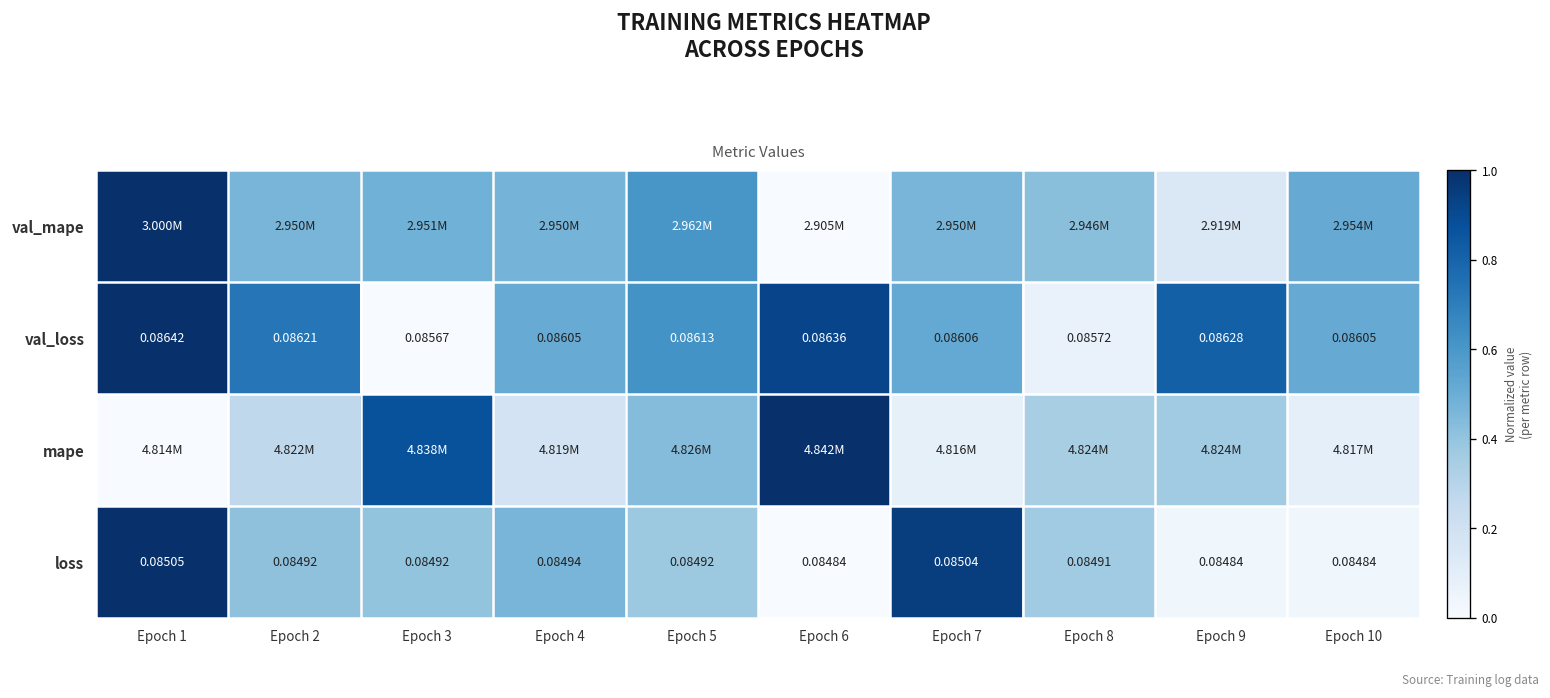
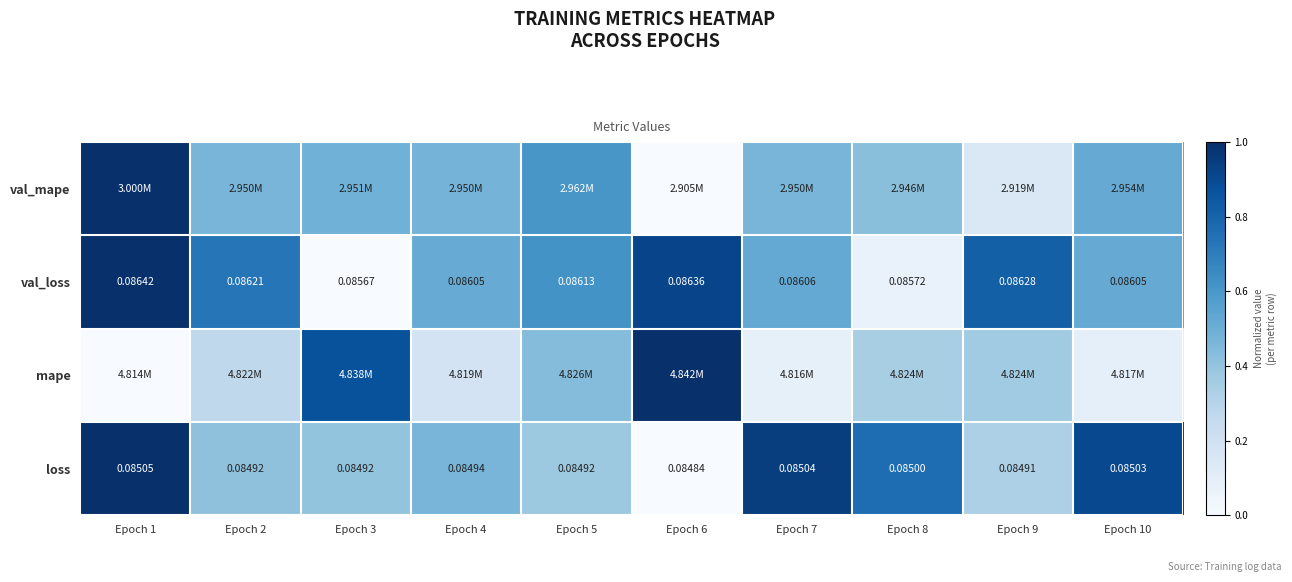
loss, Epoch 8: 0.08491 -> 0.08500
loss, Epoch 9: 0.08484 -> 0.08491
loss, Epoch 10: 0.08484 -> 0.08503
